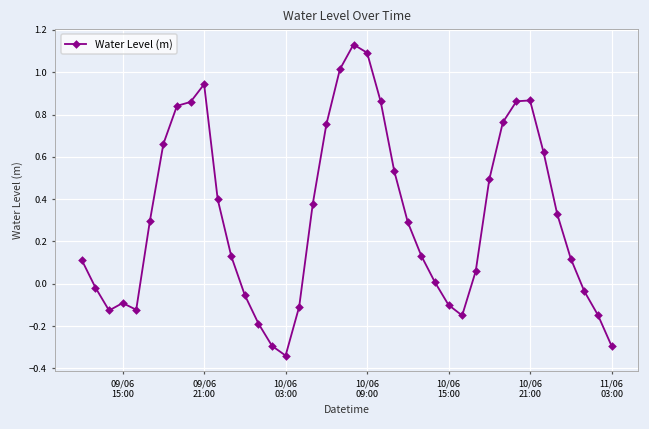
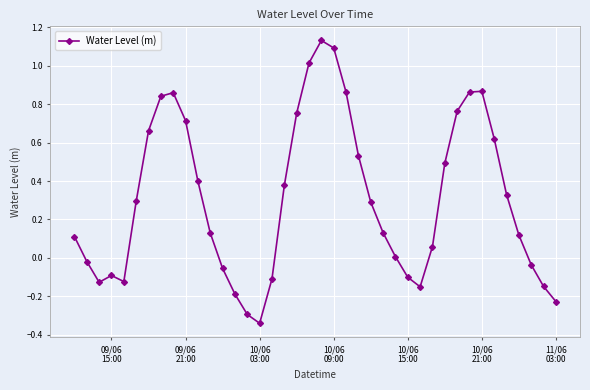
09/06 21:00: 0.94 -> 0.71
11/06 03:00: -0.29 -> -0.23
